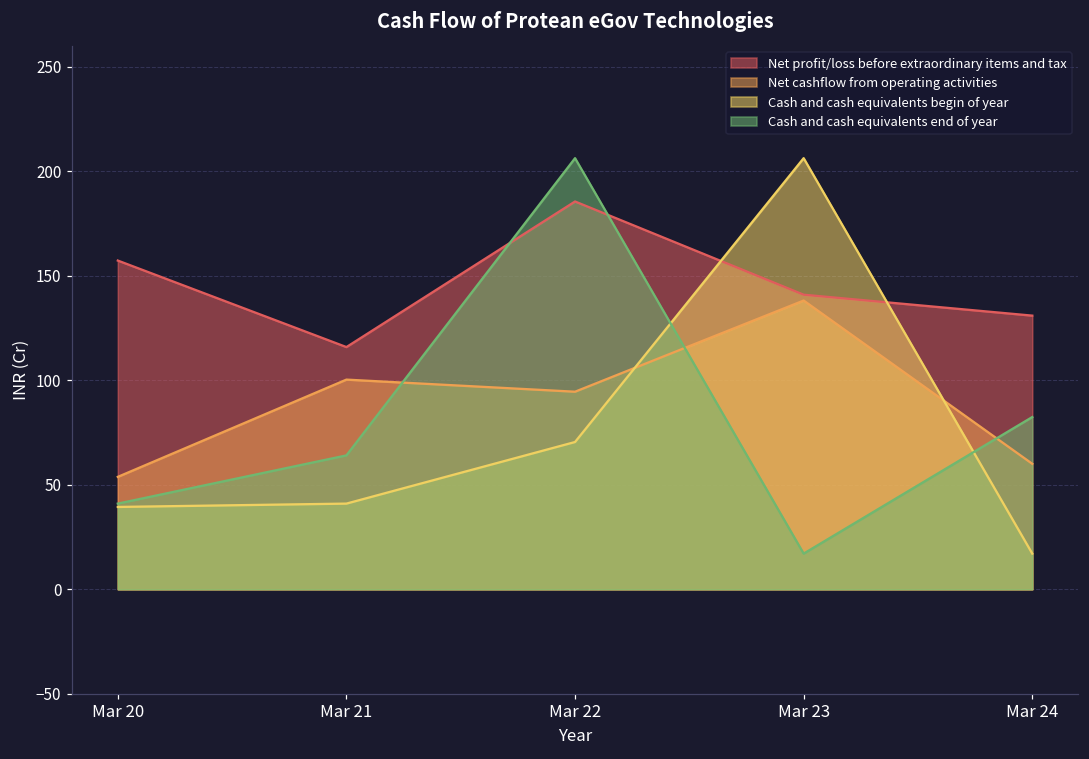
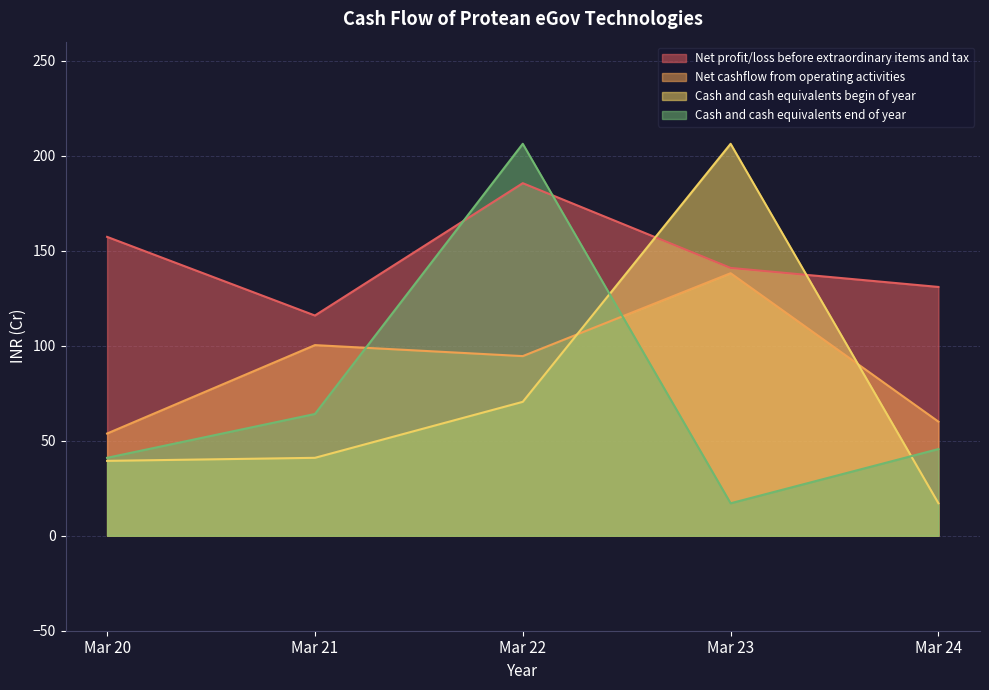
Cash and cash equivalents end of year, Mar 24: 82 -> 46
